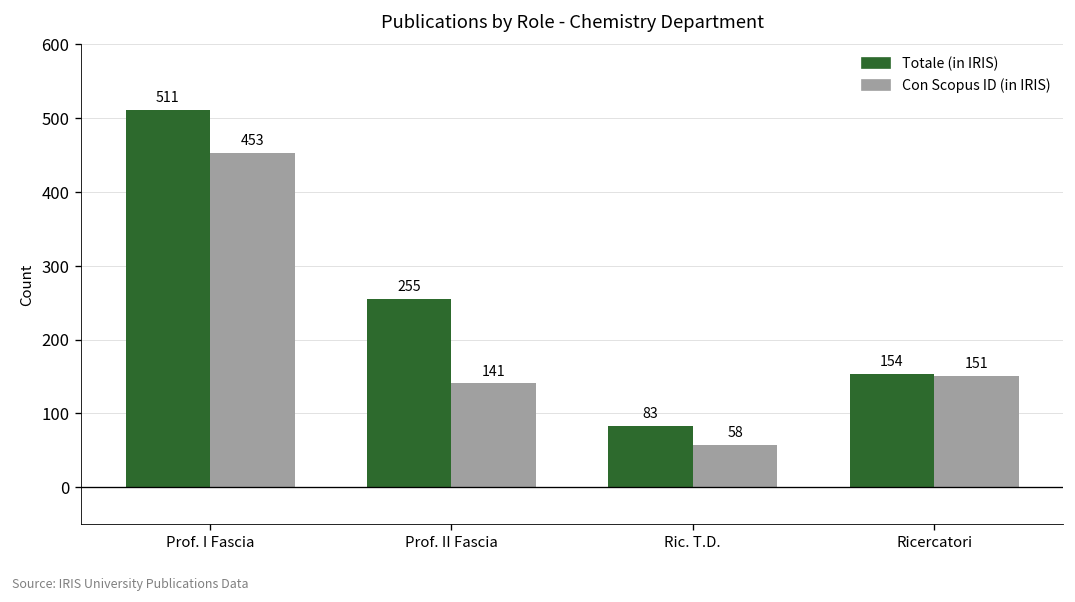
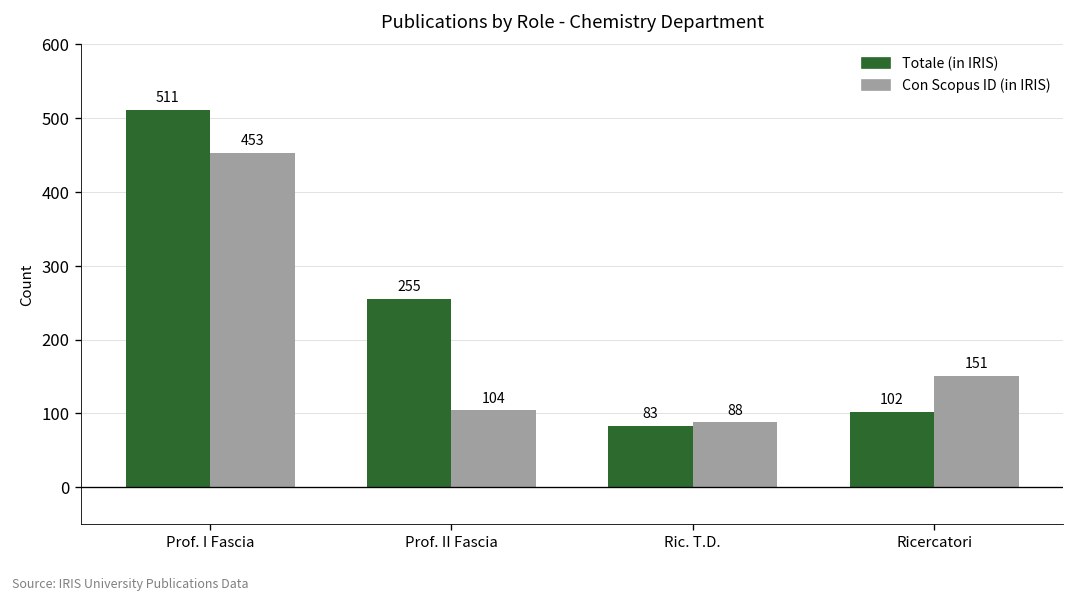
Con Scopus ID (in IRIS), Prof. II Fascia: 141 -> 104
Con Scopus ID (in IRIS), Ric. T.D.: 58 -> 88
Totale (in IRIS), Ricercatori: 154 -> 102
